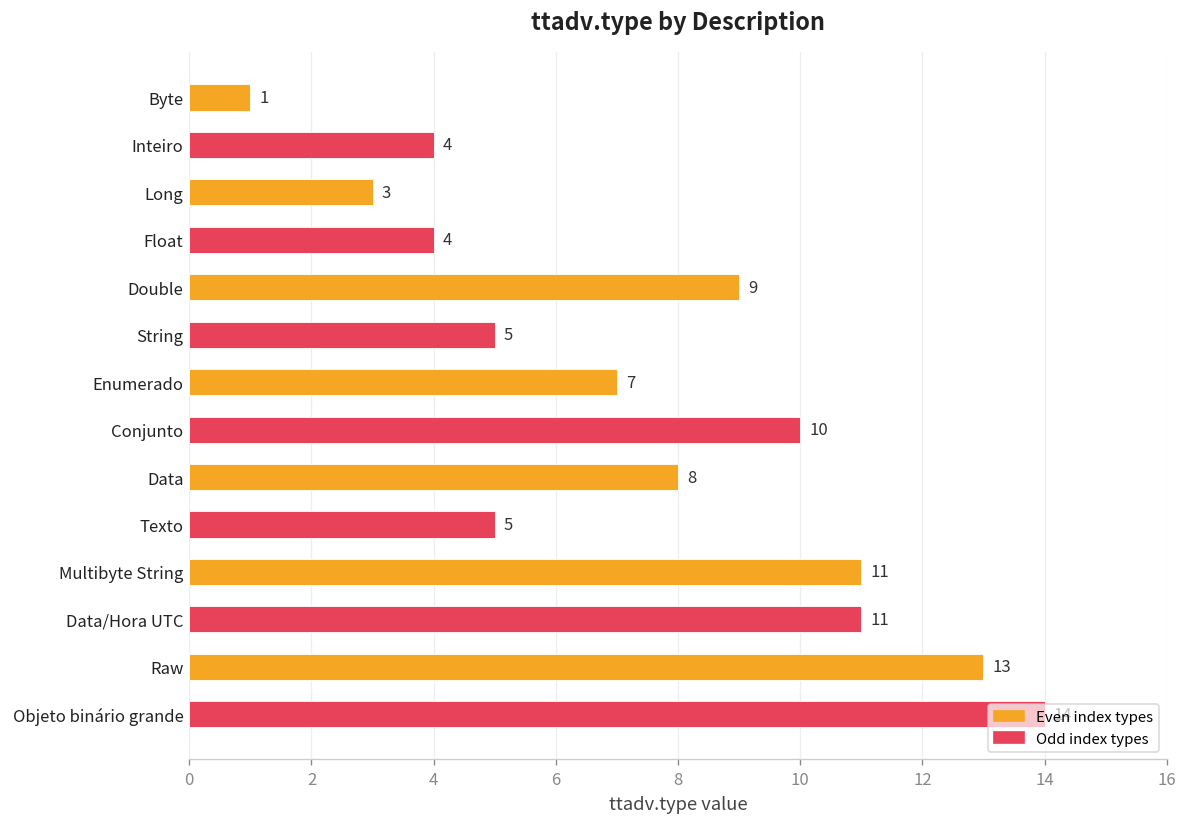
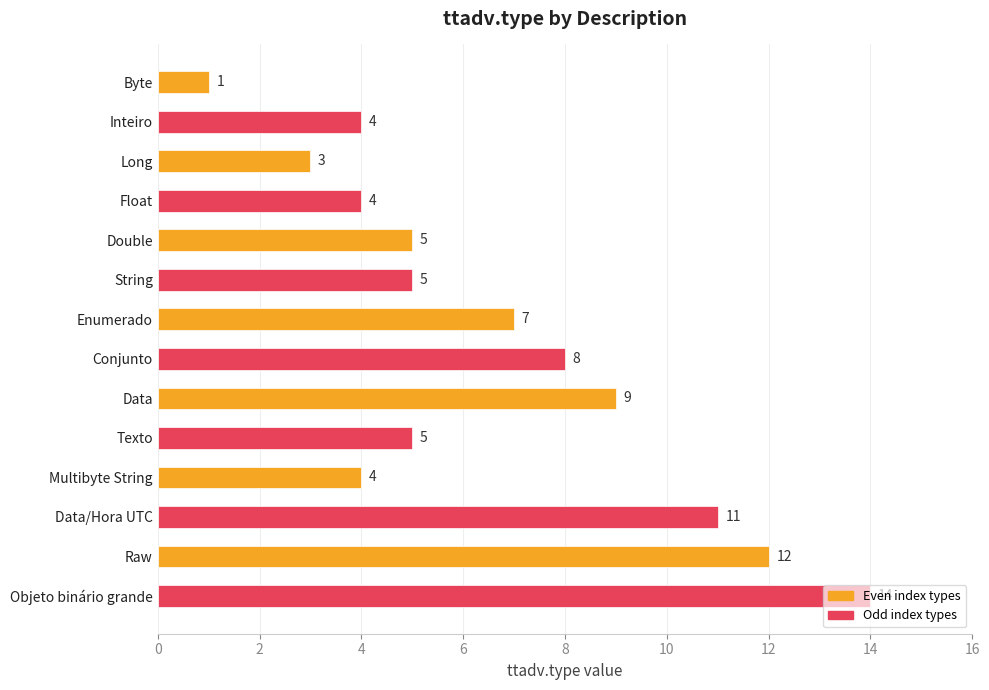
Double: 9 -> 5
Conjunto: 10 -> 8
Data: 8 -> 9
Multibyte String: 11 -> 4
Raw: 13 -> 12
